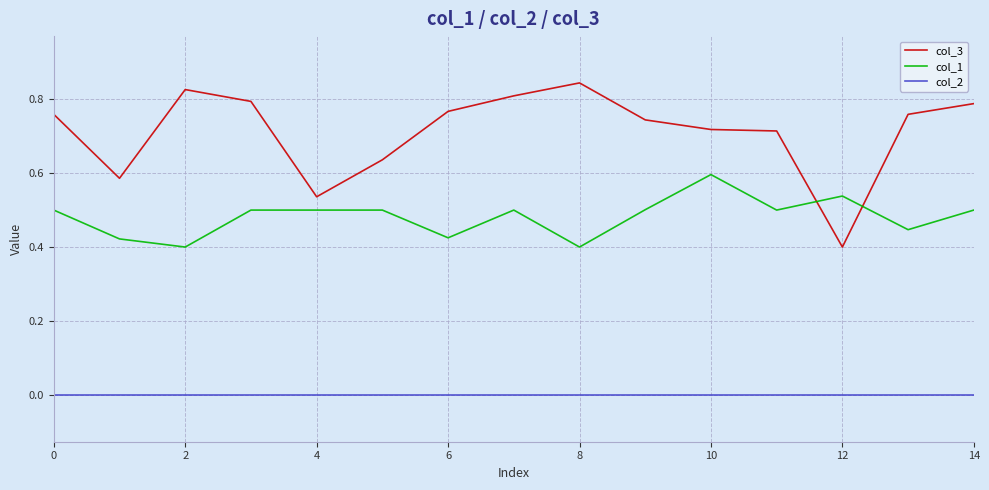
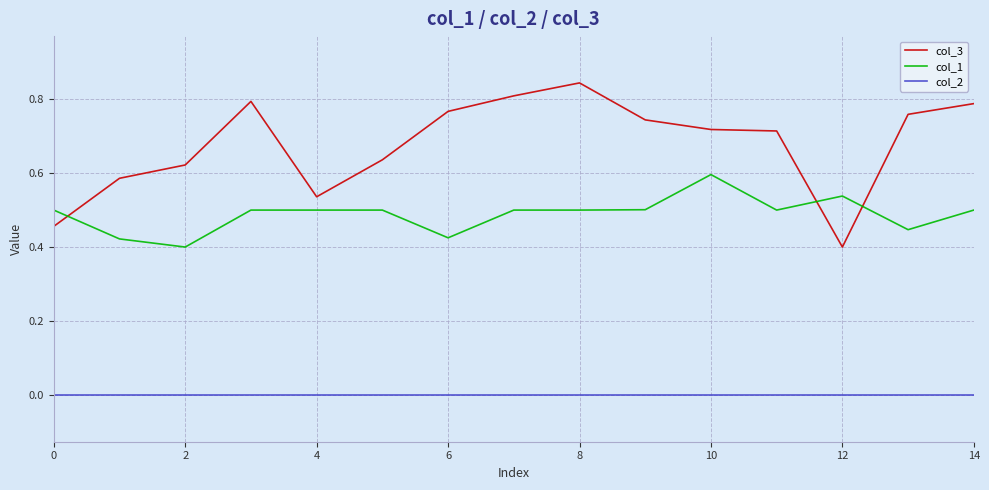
col_3, 0: 0.76 -> 0.46
col_3, 2: 0.83 -> 0.62
col_1, 8: 0.4 -> 0.5
